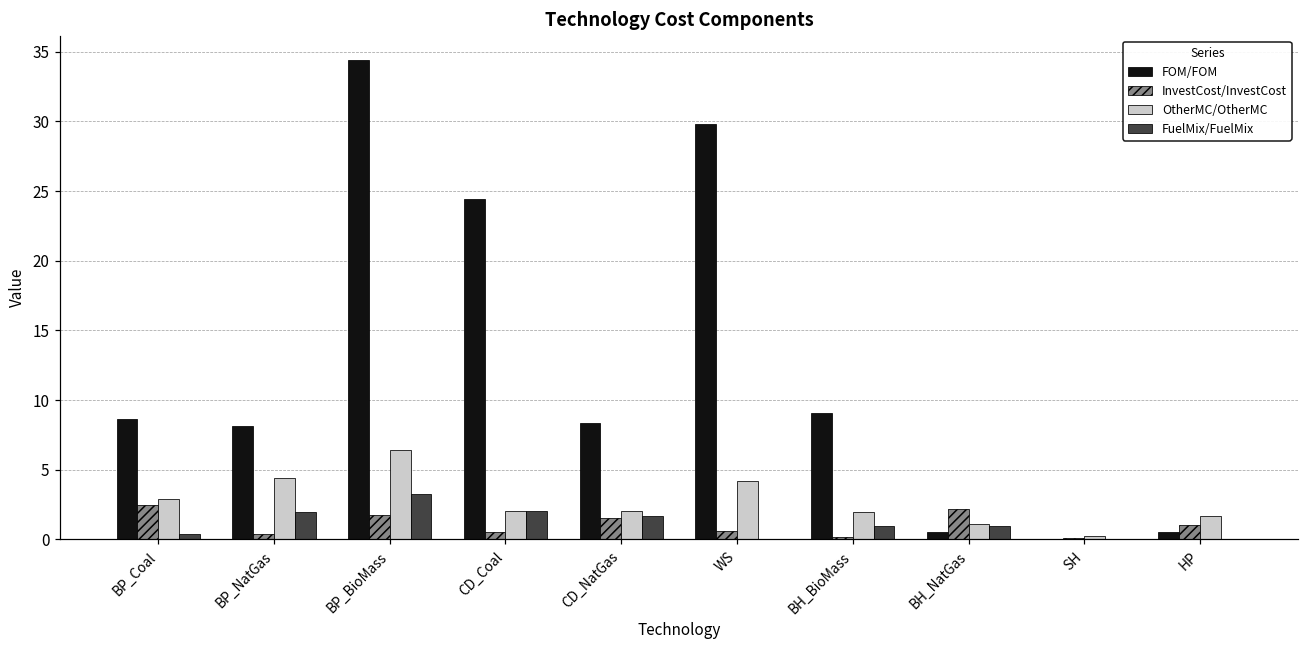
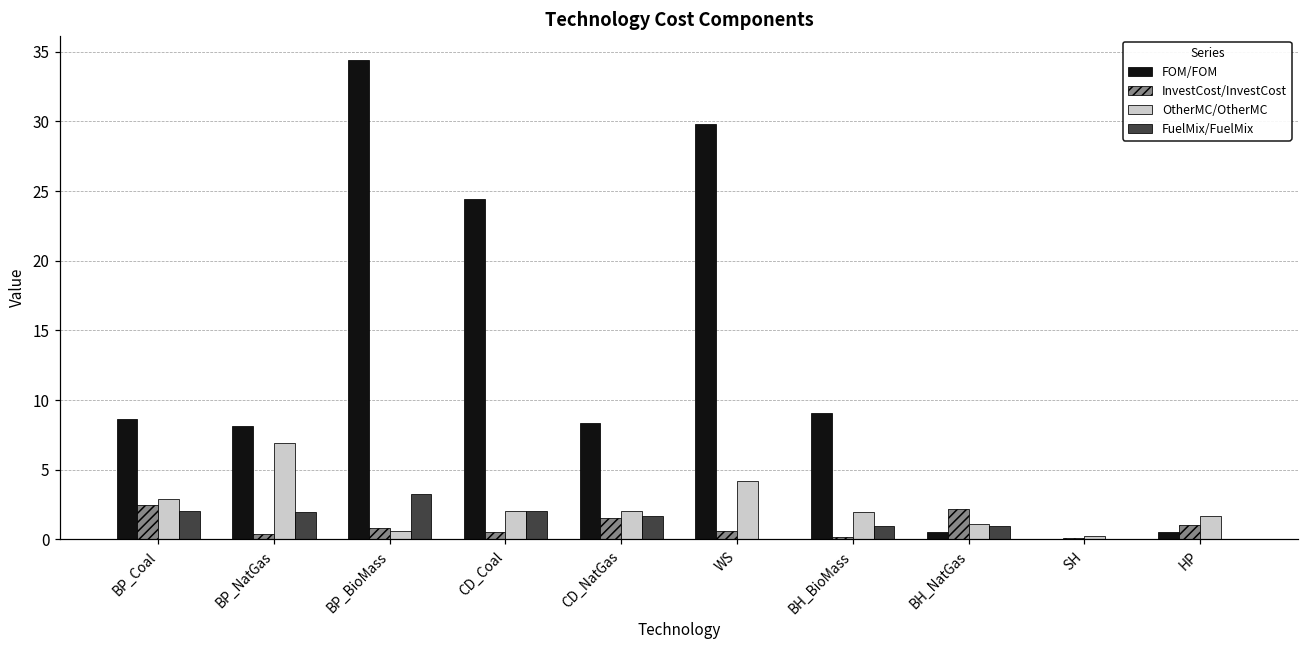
FuelMix/FuelMix, BP_Coal: 0.4 -> 2.0
OtherMC/OtherMC, BP_NatGas: 4.4 -> 6.9
InvestCost/InvestCost, BP_BioMass: 1.7 -> 0.8
OtherMC/OtherMC, BP_BioMass: 6.4 -> 0.6
